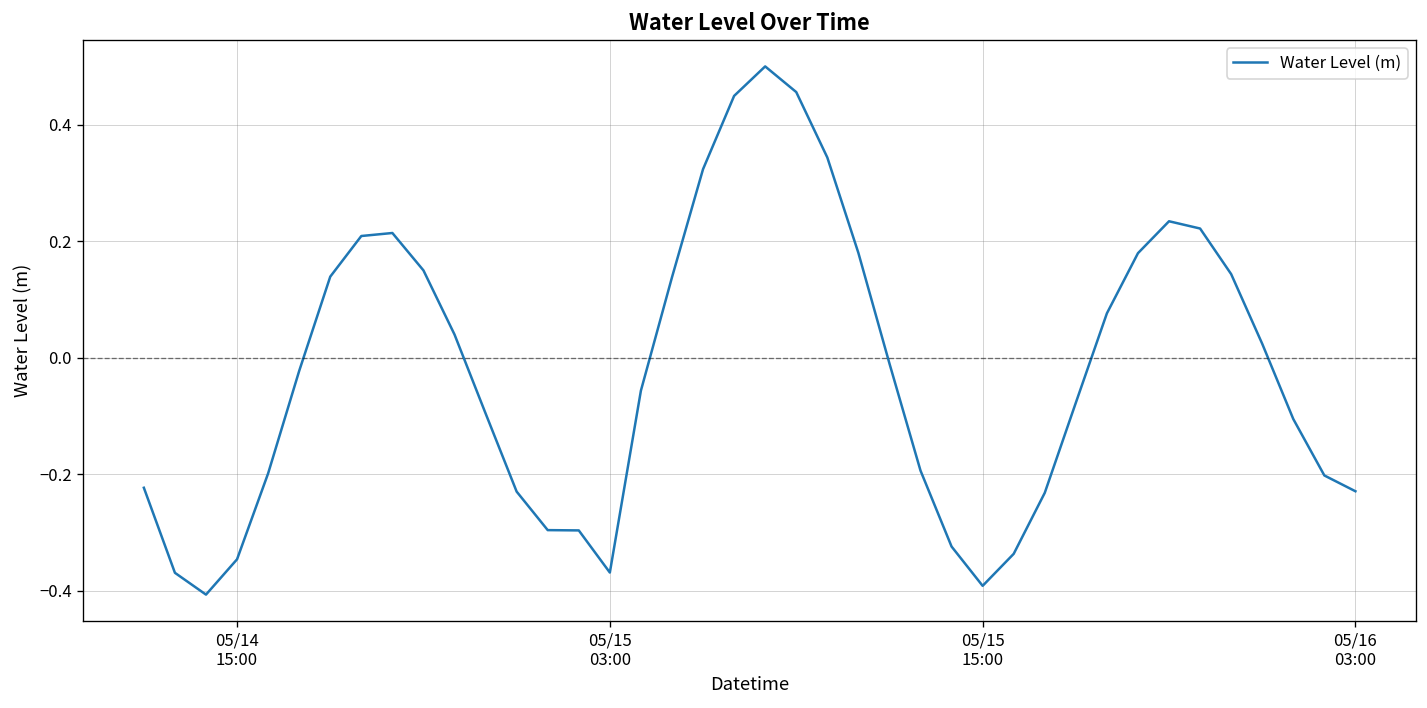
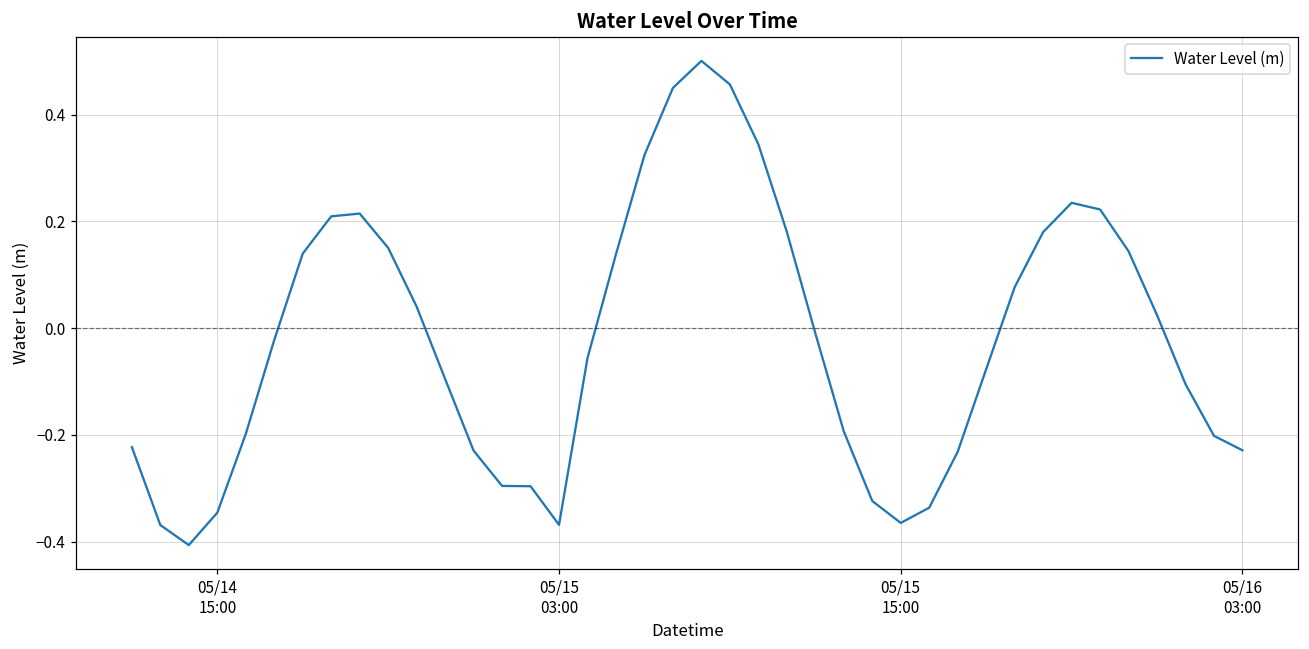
05/15 15:00: -0.39 -> -0.36
